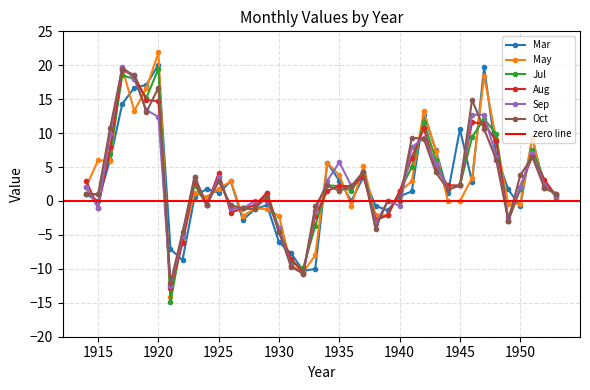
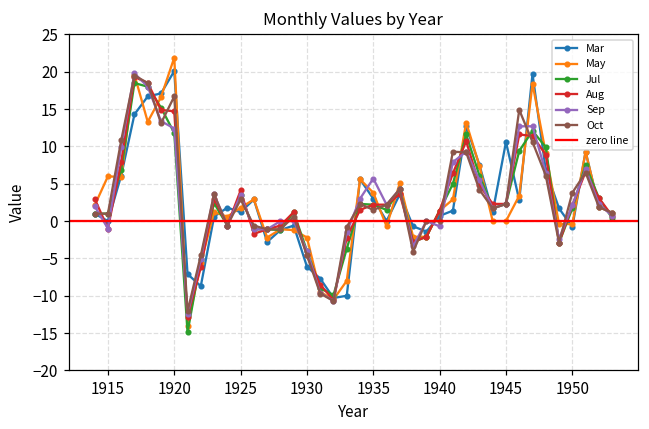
Jul, 1920: 20 -> 12
